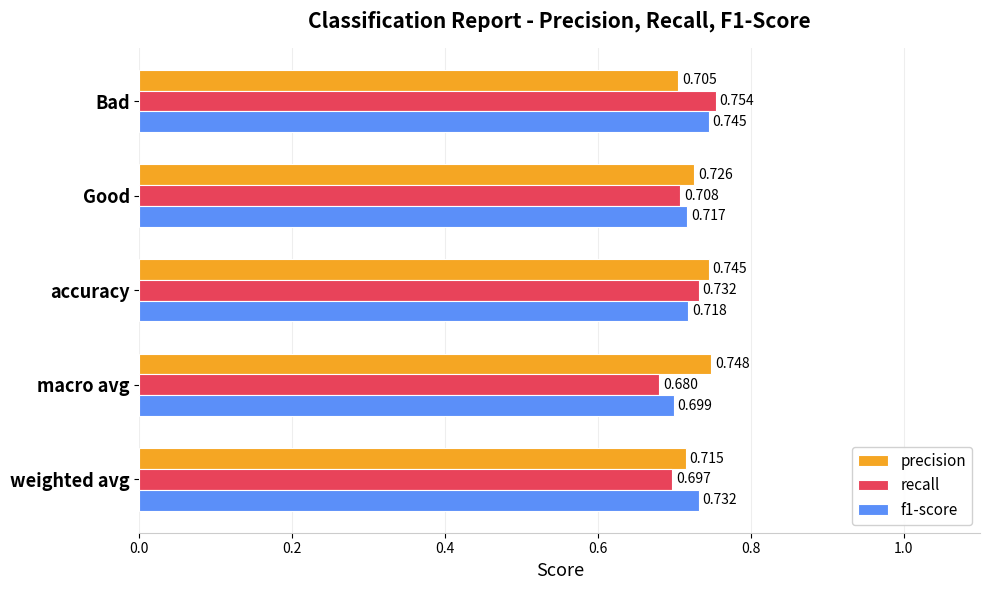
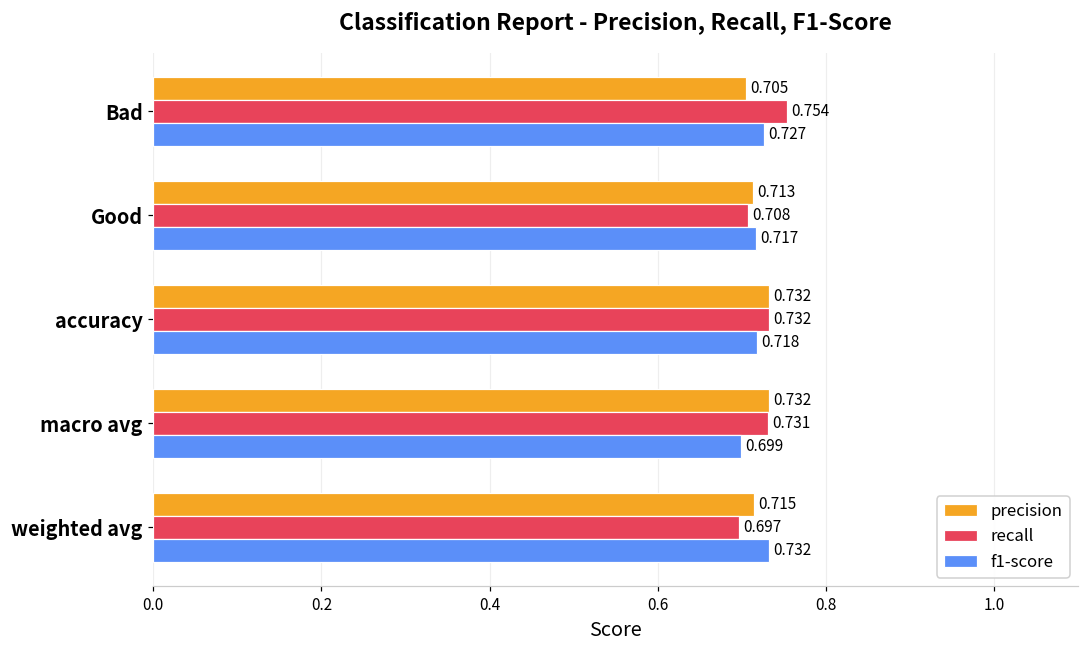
f1-score, Bad: 0.745 -> 0.727
precision, Good: 0.726 -> 0.713
precision, accuracy: 0.745 -> 0.732
precision, macro avg: 0.748 -> 0.732
recall, macro avg: 0.680 -> 0.731
